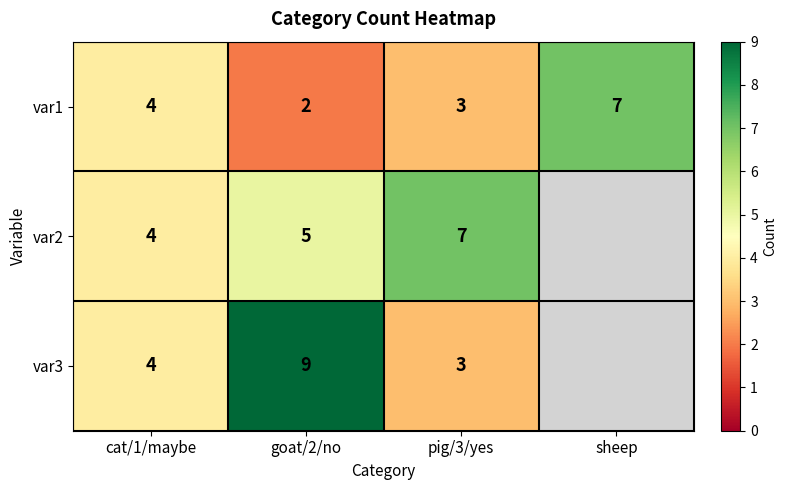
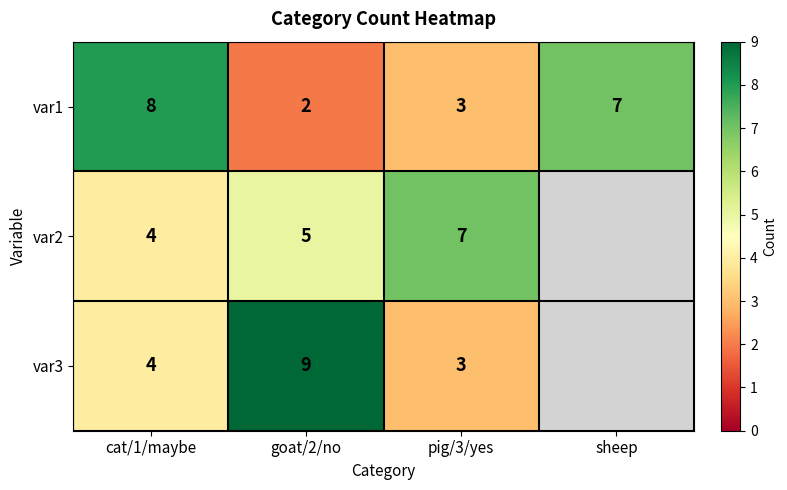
var1, cat/1/maybe: 4 -> 8
